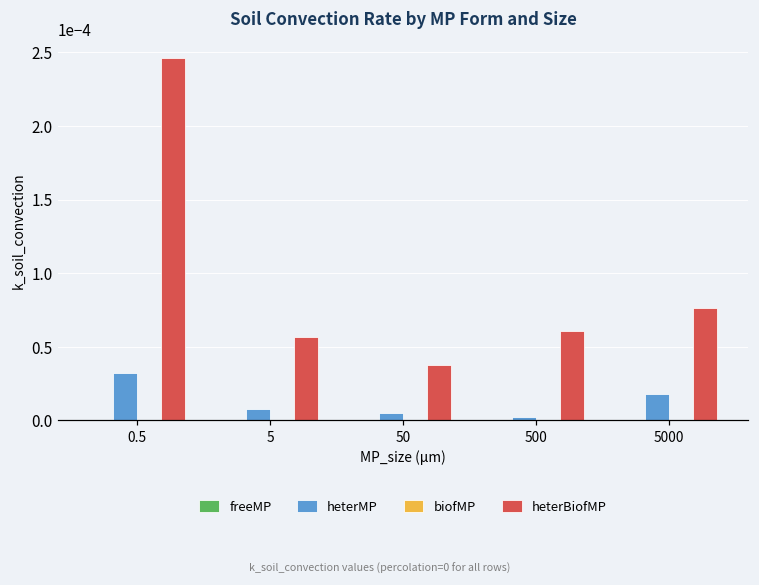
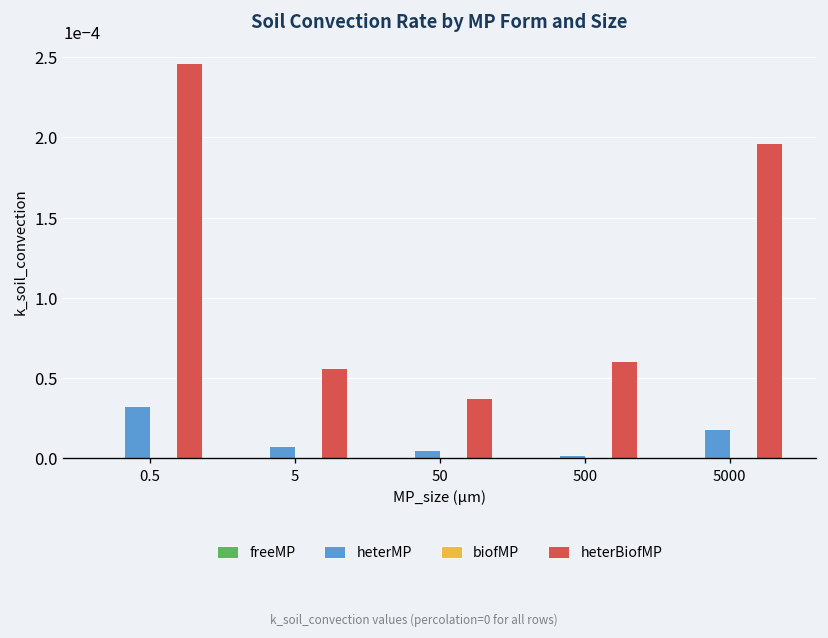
heterBiofMP, 5000: 0.000076 -> 0.000196
